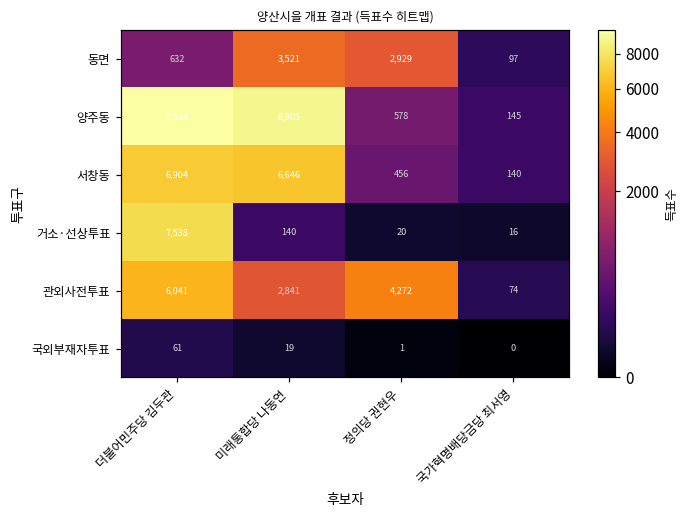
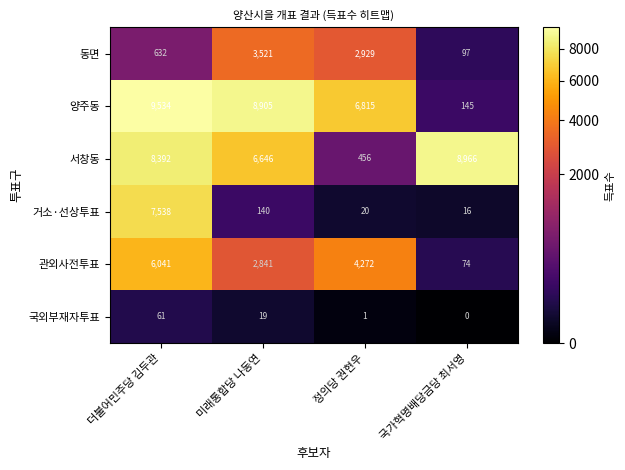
양주동, 정의당 권현우: 578 -> 6,815
서창동, 더불어민주당 김두관: 6,904 -> 8,392
서창동, 국가혁명배당금당 최서영: 140 -> 8,966
